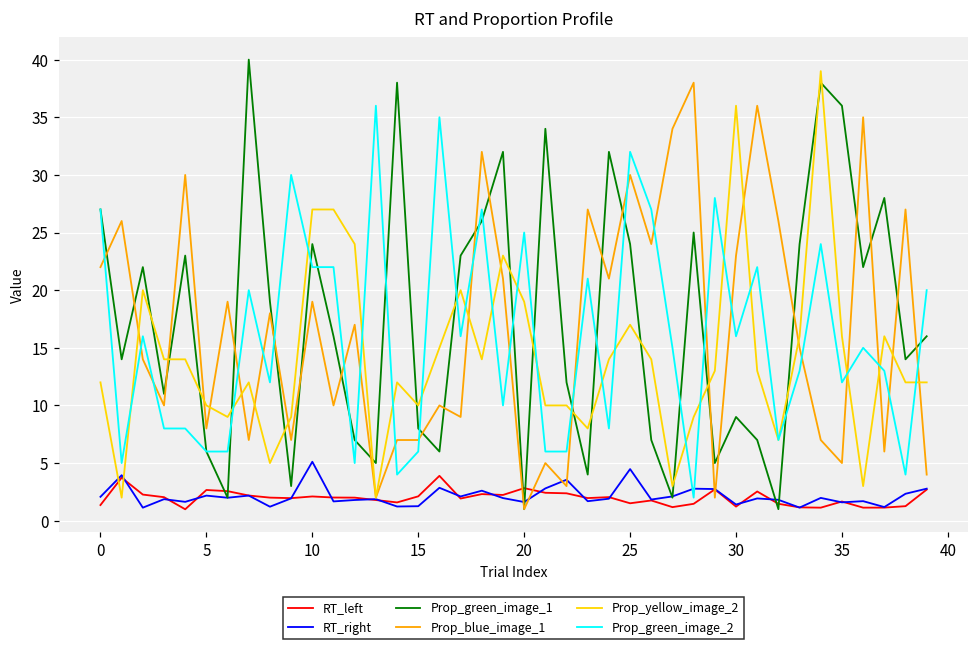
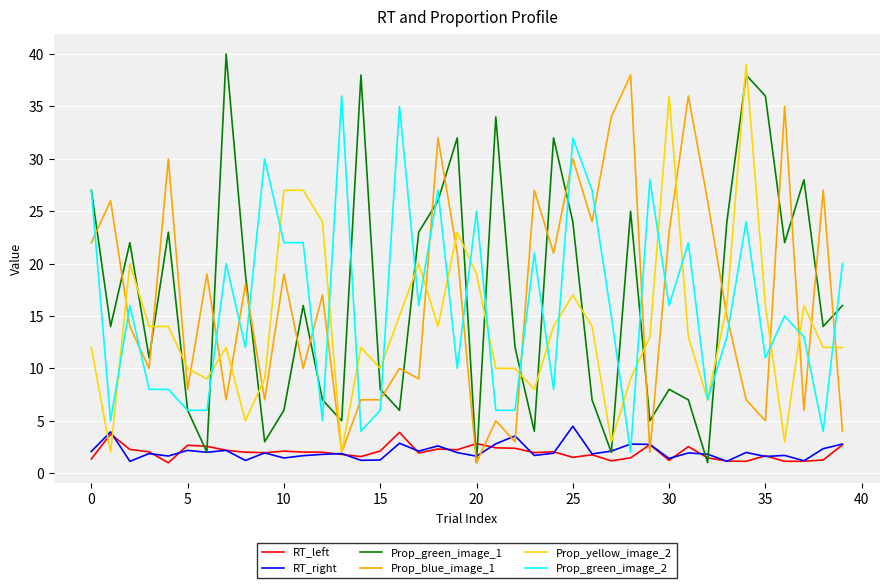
RT_right, 10: 5.1 -> 1.4
Prop_green_image_1, 10: 24 -> 6
Prop_green_image_1, 30: 9 -> 8
Prop_green_image_2, 35: 12 -> 11
